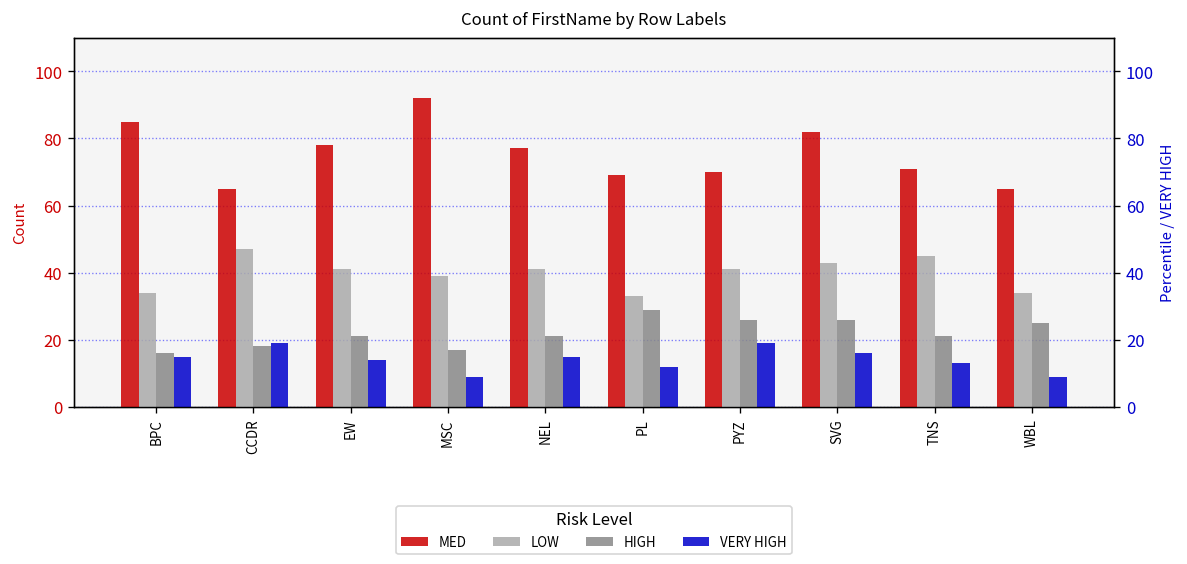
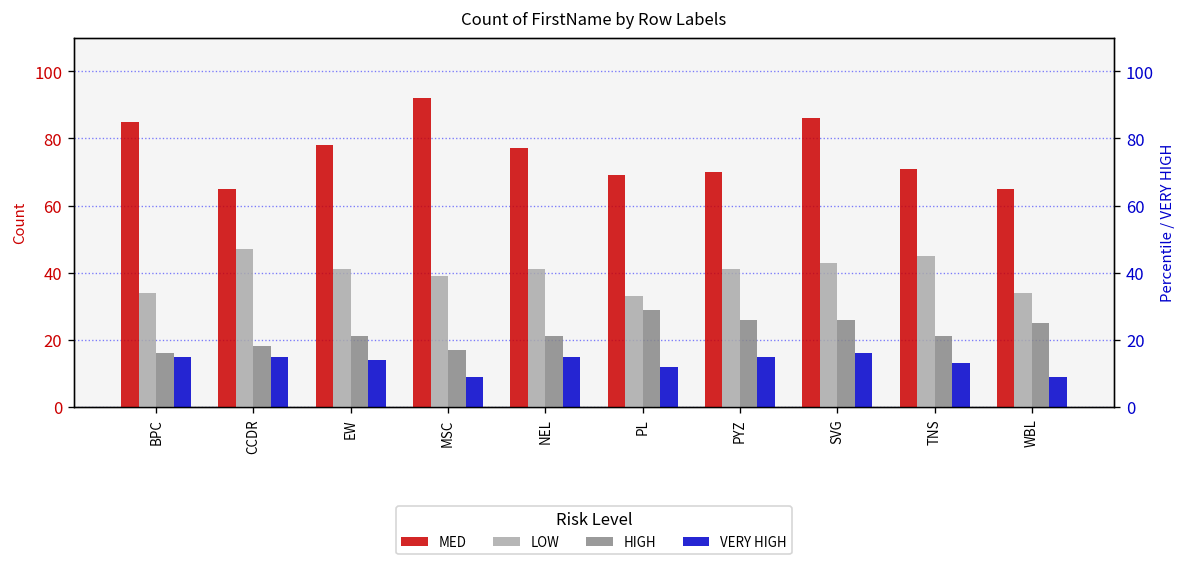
VERY HIGH, CCDR: 19 -> 15
VERY HIGH, PYZ: 19 -> 15
MED, SVG: 82 -> 86
